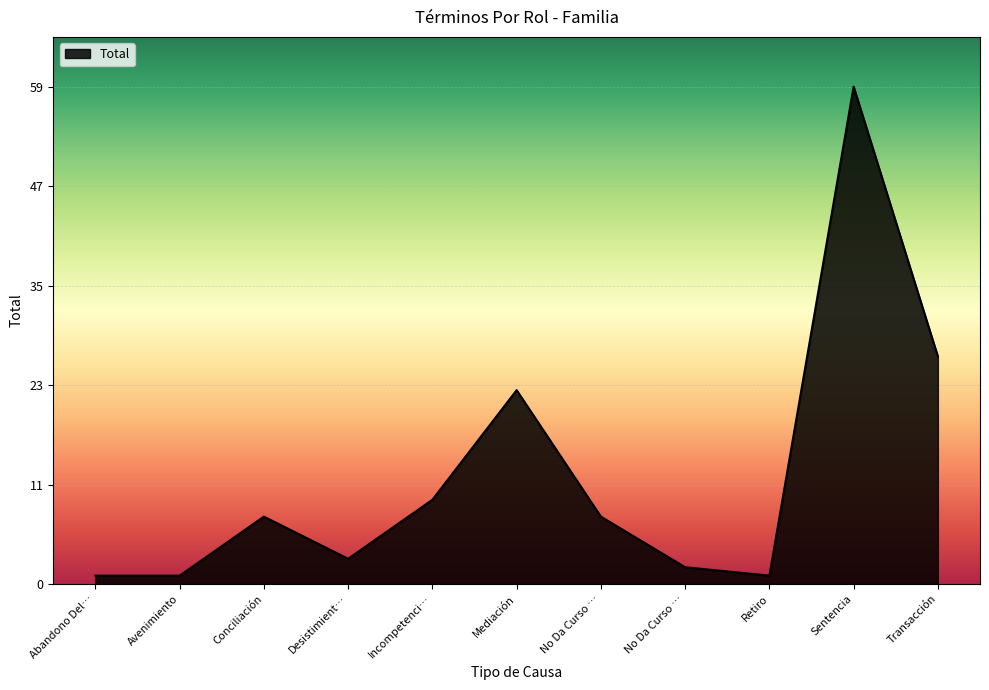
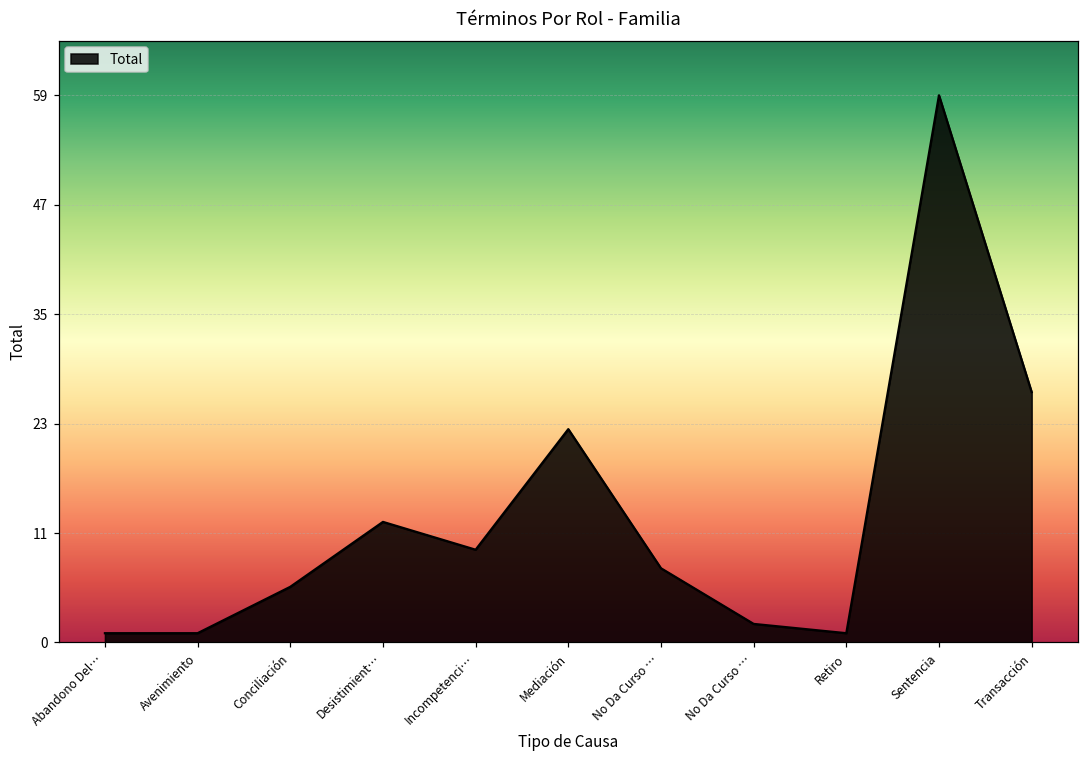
Conciliación: 8 -> 6
Desistimient…: 3 -> 13
